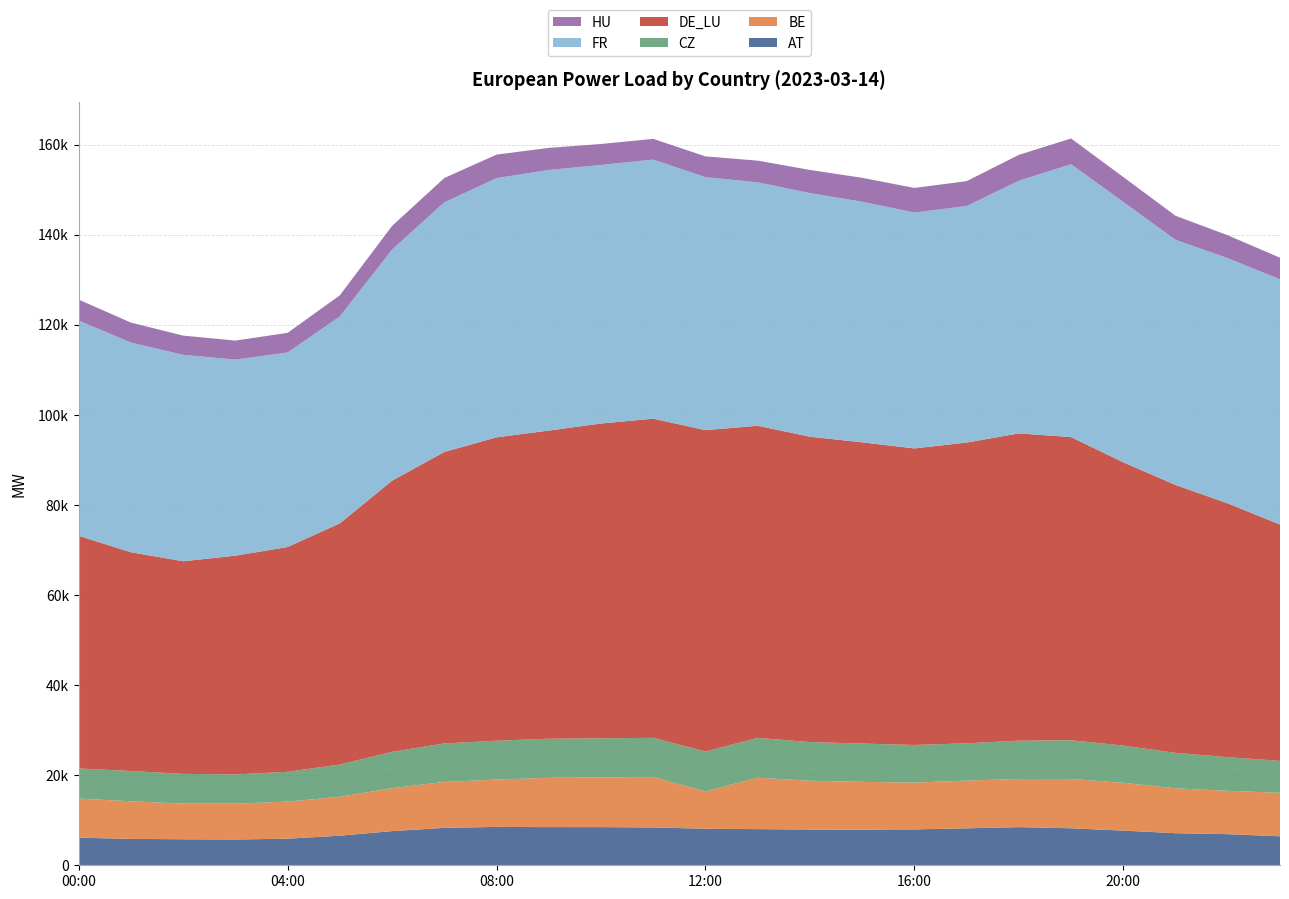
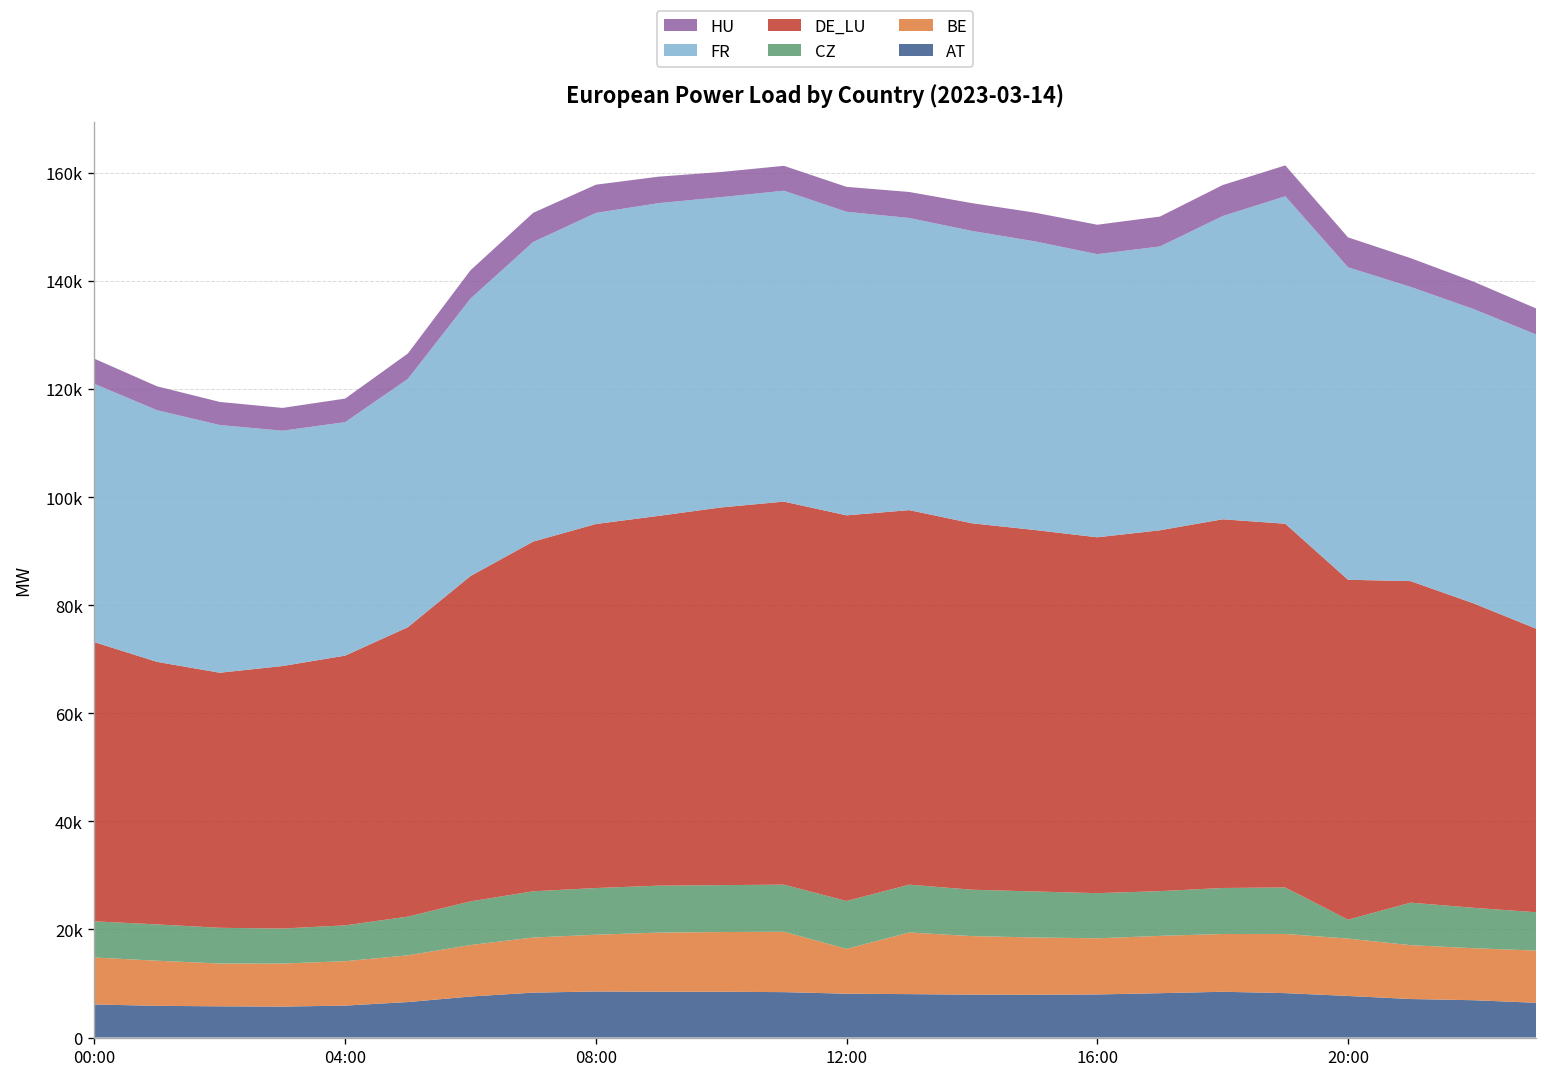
CZ, 20:00: 8000 -> 4000
